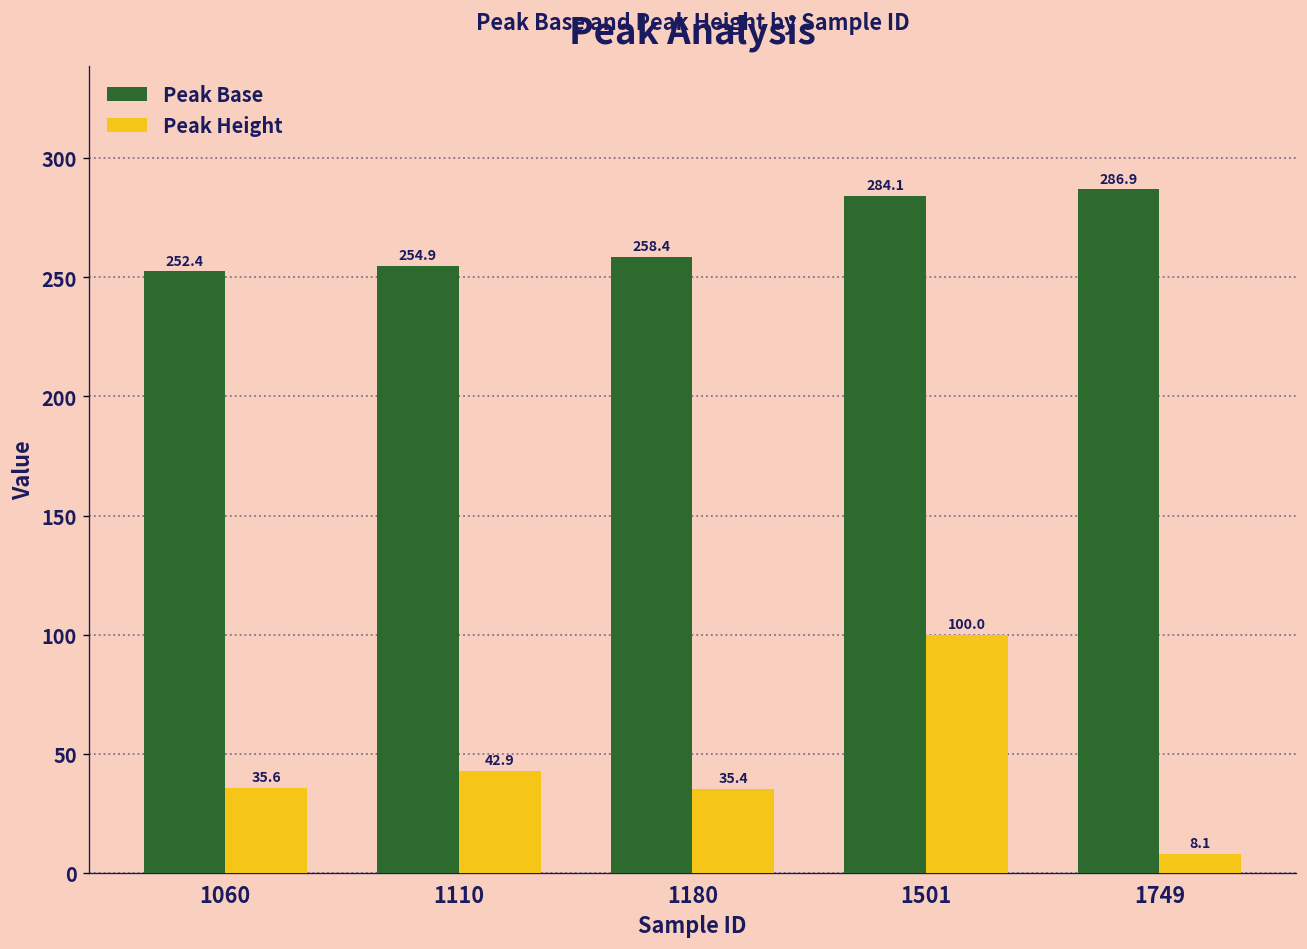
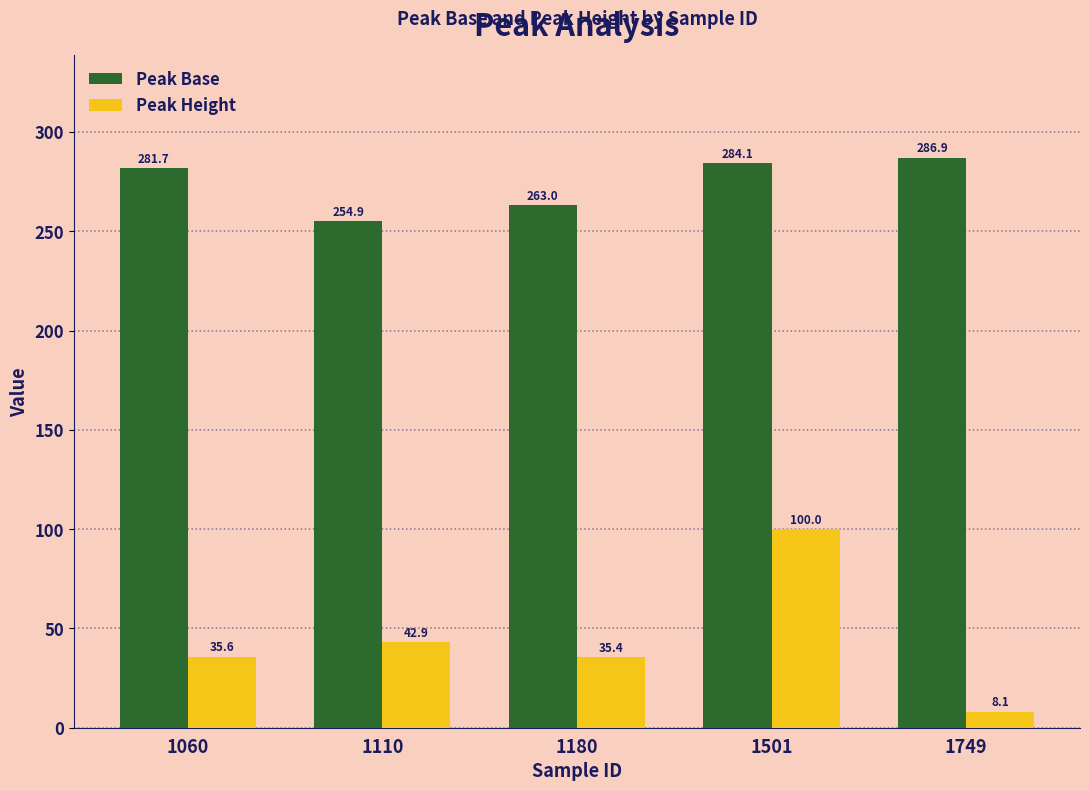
Peak Base, 1060: 252.4 -> 281.7
Peak Base, 1180: 258.4 -> 263.0
